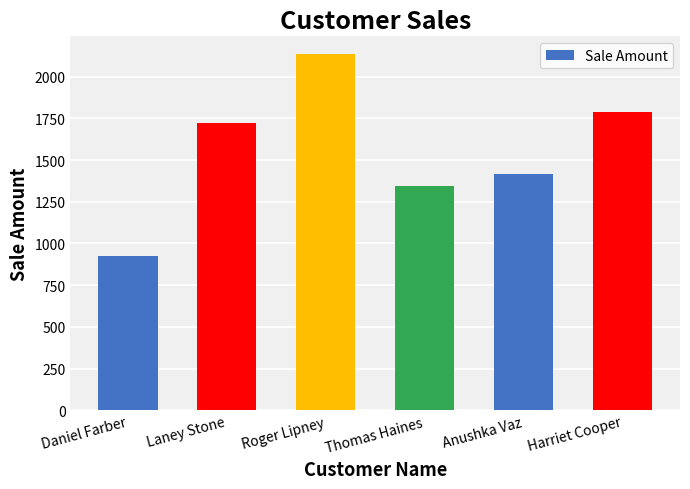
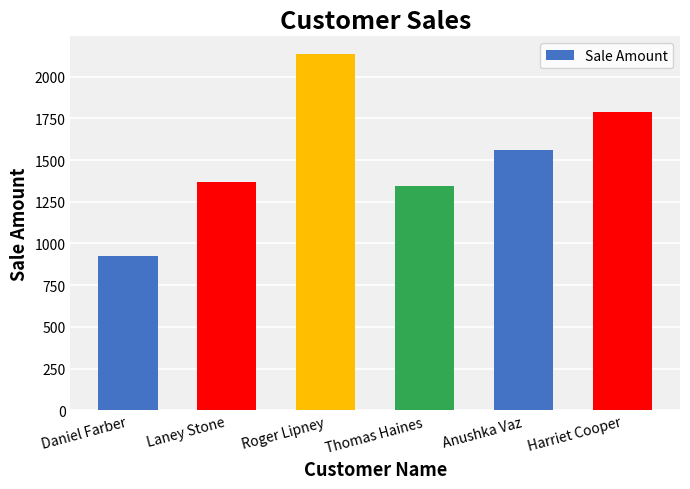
Laney Stone: 1720 -> 1370
Anushka Vaz: 1420 -> 1560
